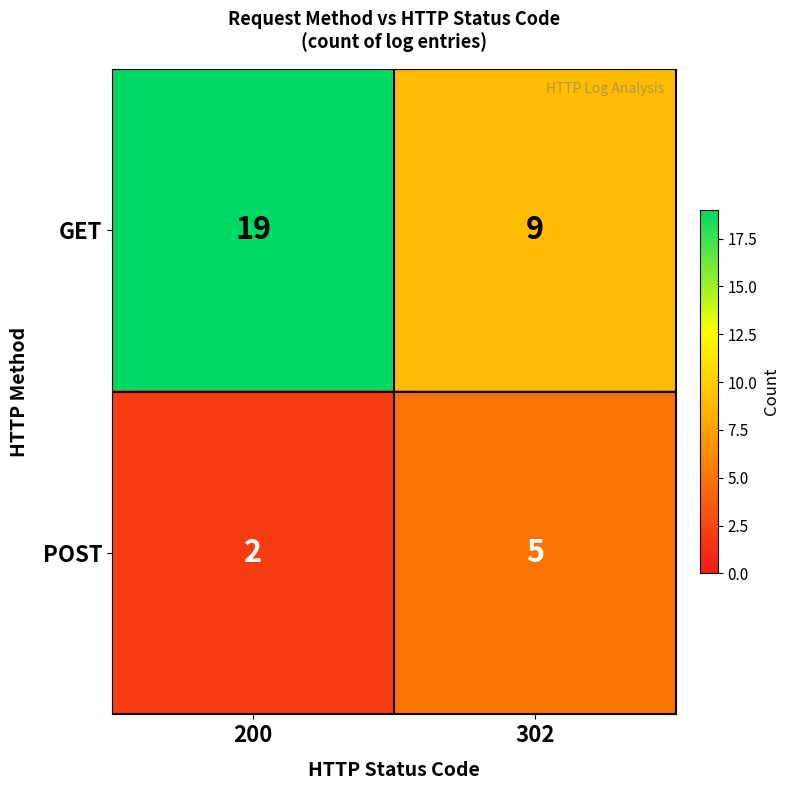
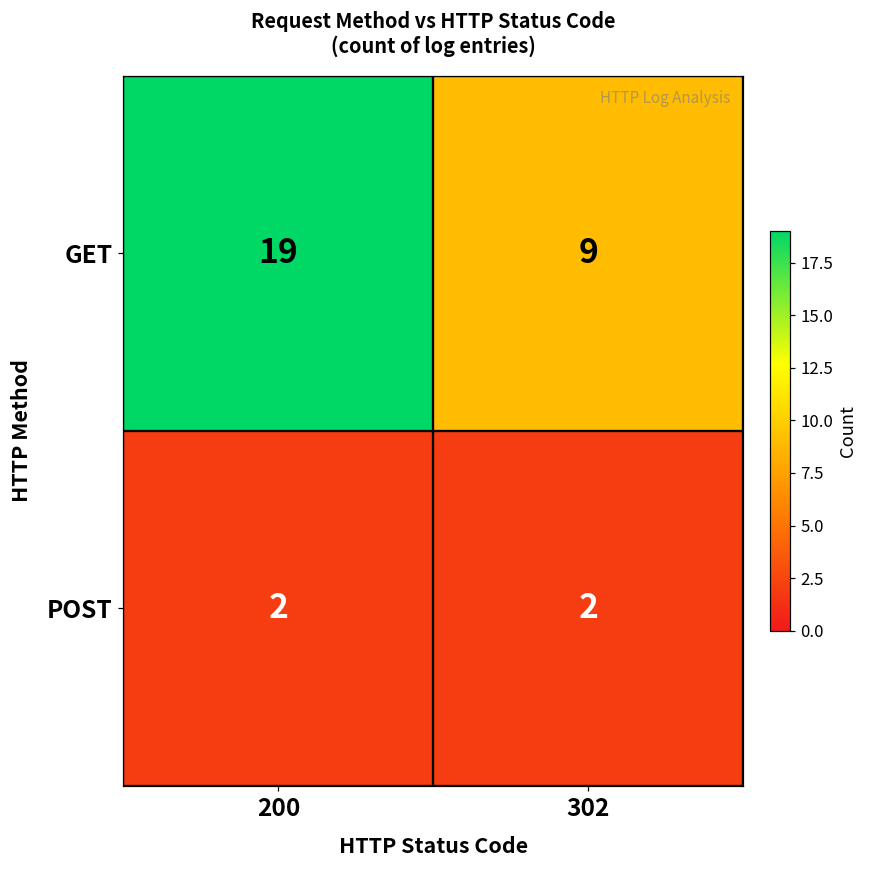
POST, 302: 5 -> 2
